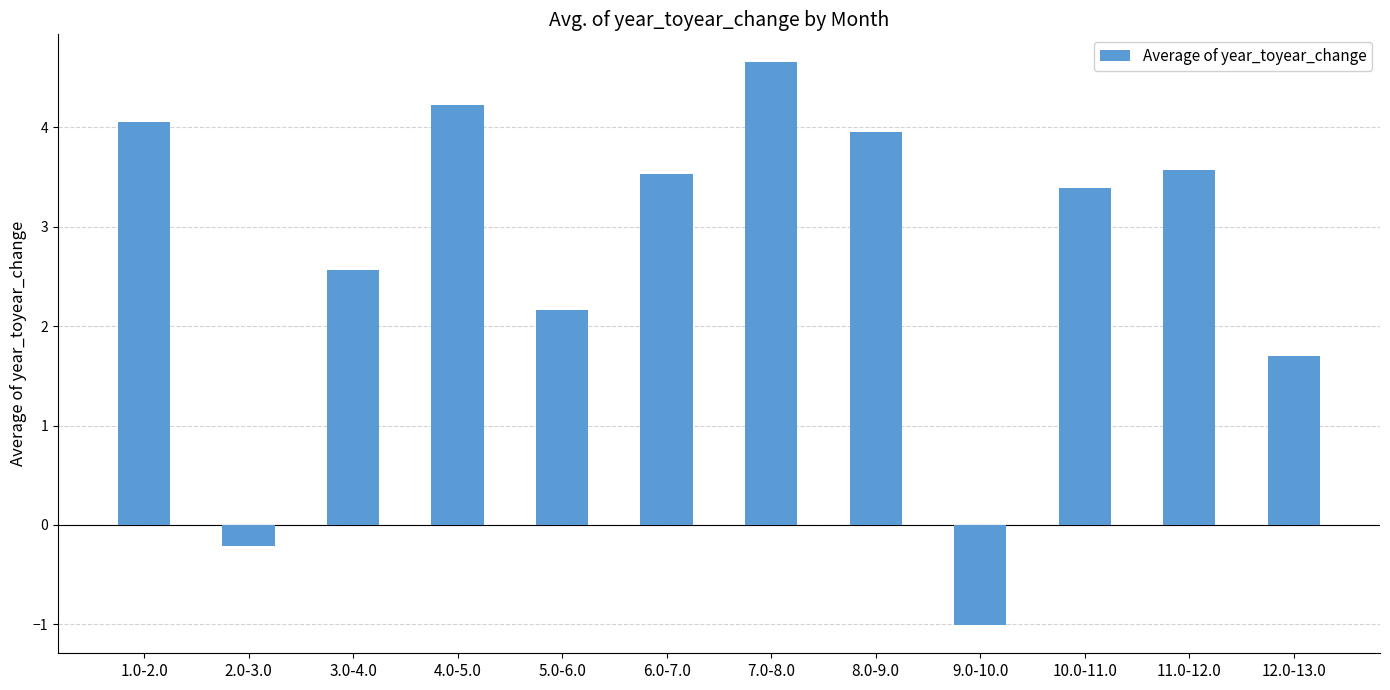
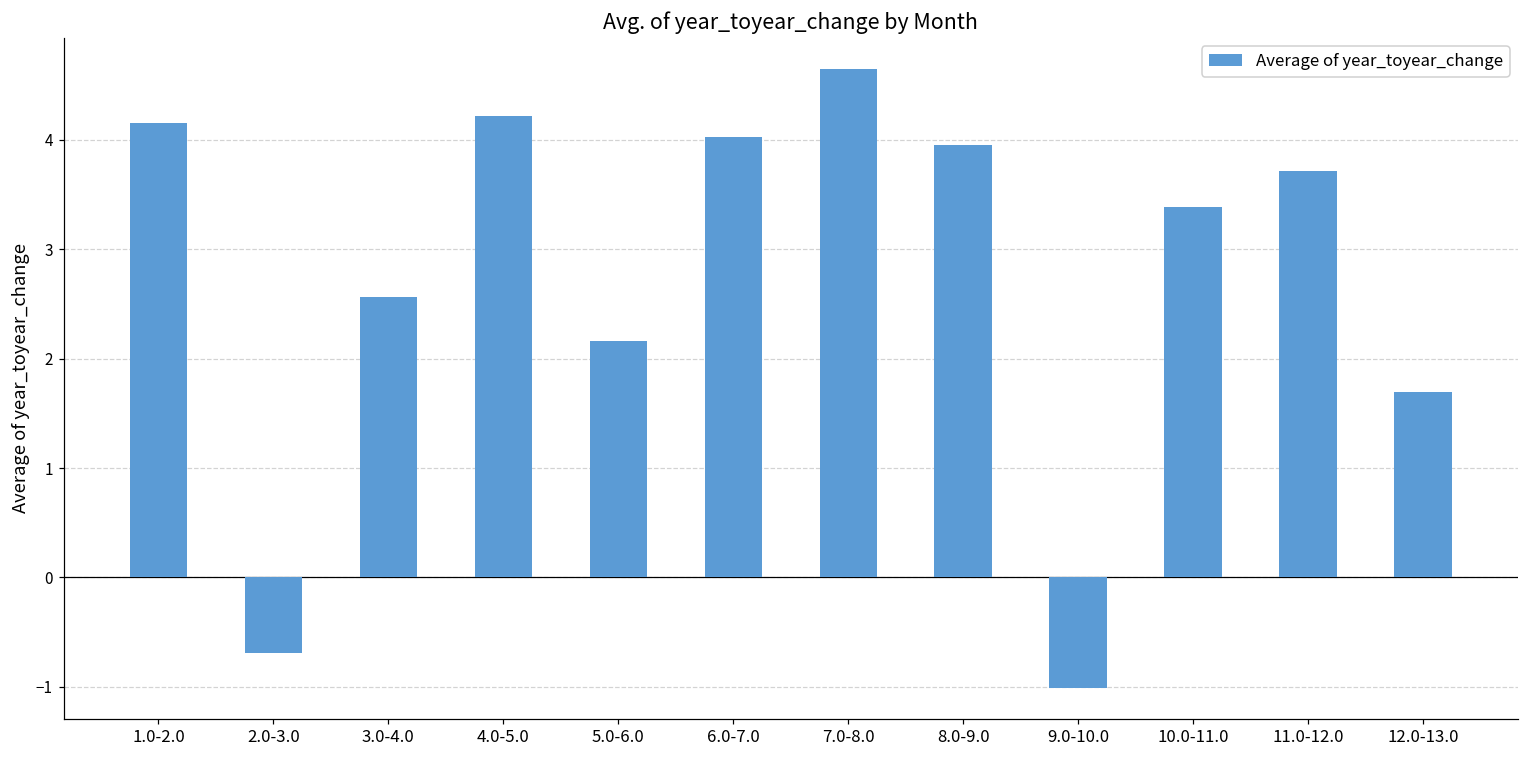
1.0-2.0: 4.1 -> 4.2
2.0-3.0: -0.2 -> -0.7
6.0-7.0: 3.5 -> 4.0
11.0-12.0: 3.6 -> 3.7
